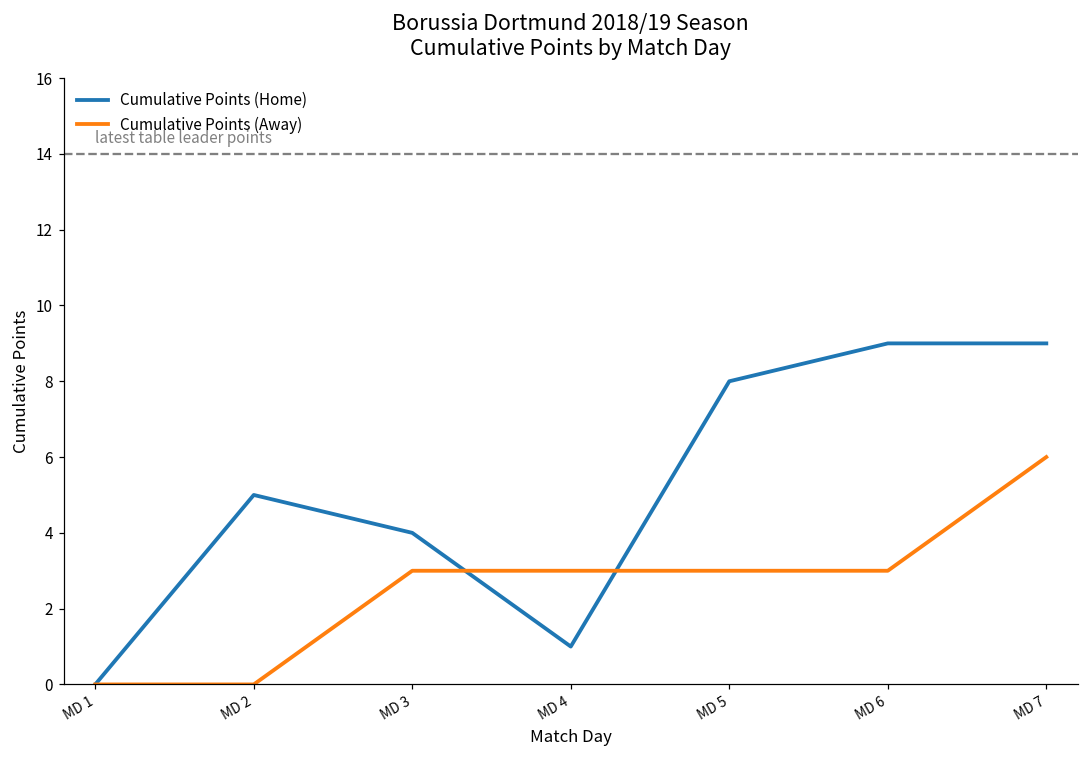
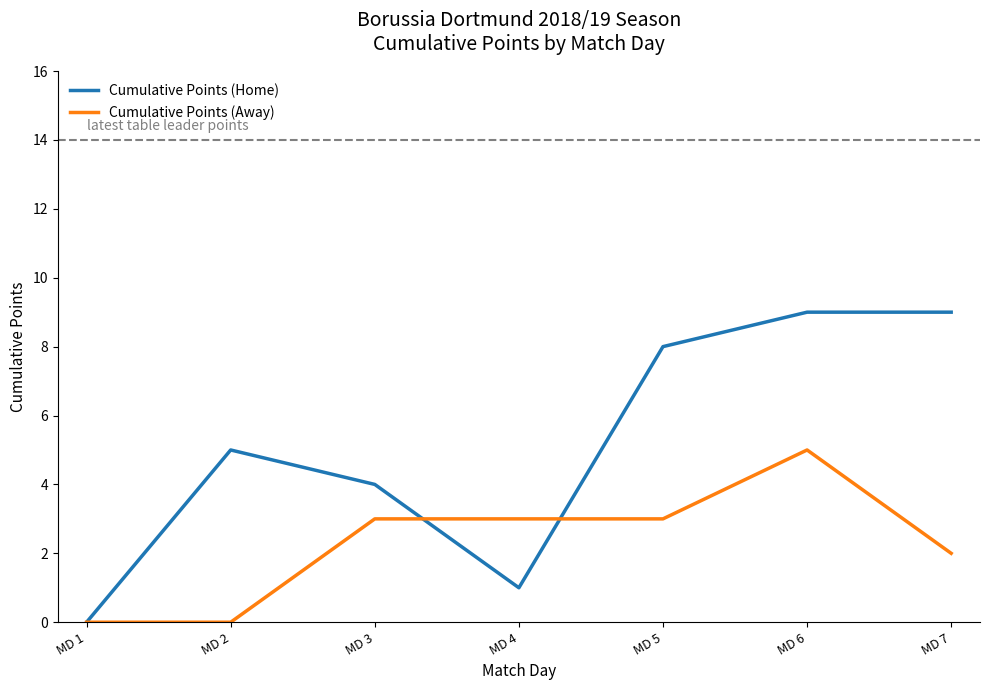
Cumulative Points (Away), MD 6: 3 -> 5
Cumulative Points (Away), MD 7: 6 -> 2
